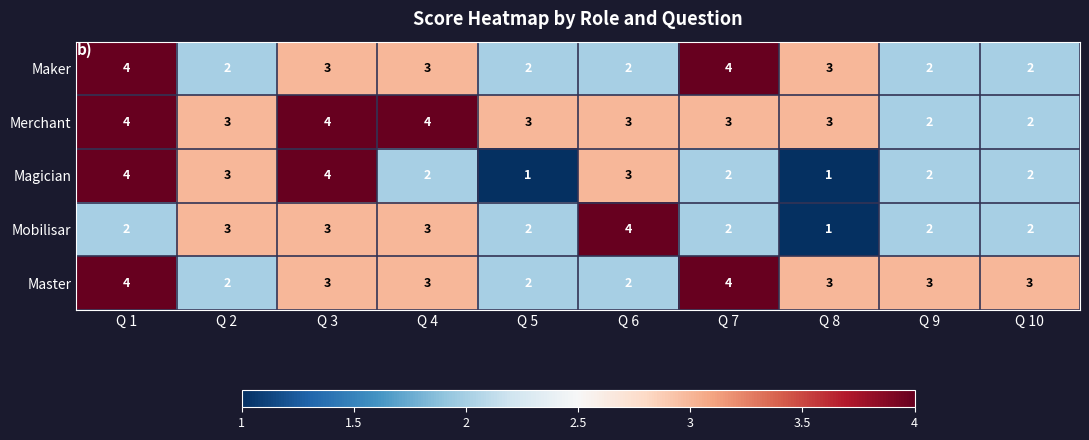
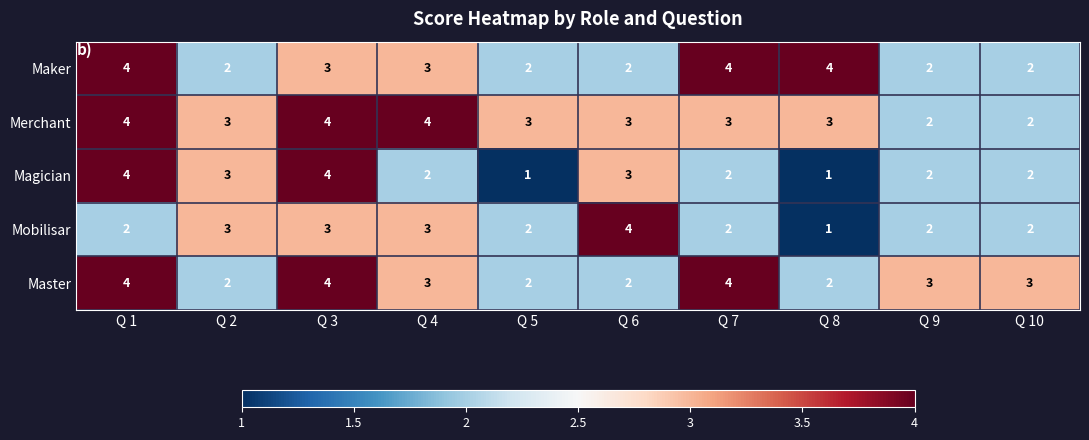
Maker, Q 8: 3 -> 4
Master, Q 3: 3 -> 4
Master, Q 8: 3 -> 2
